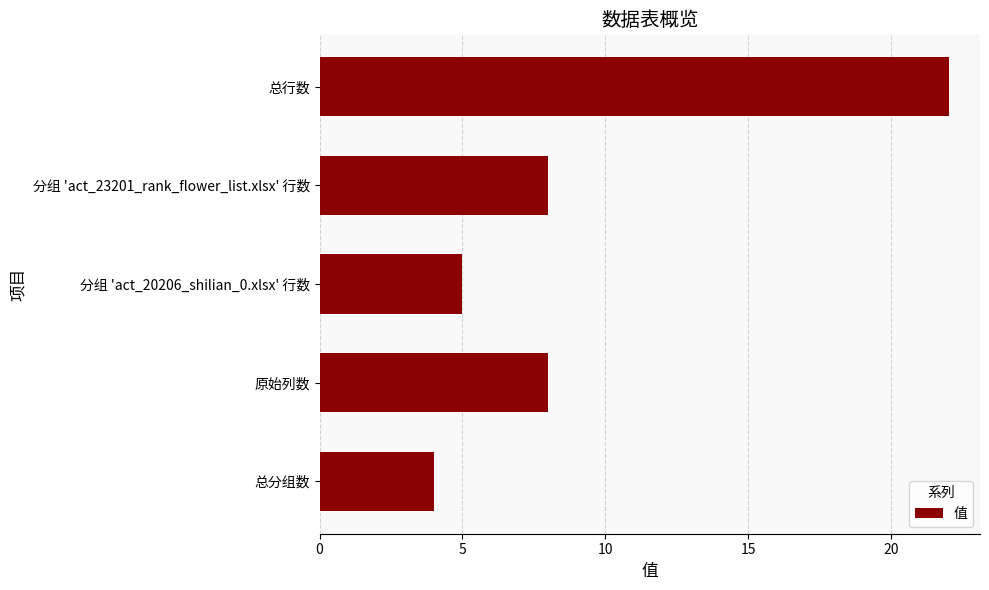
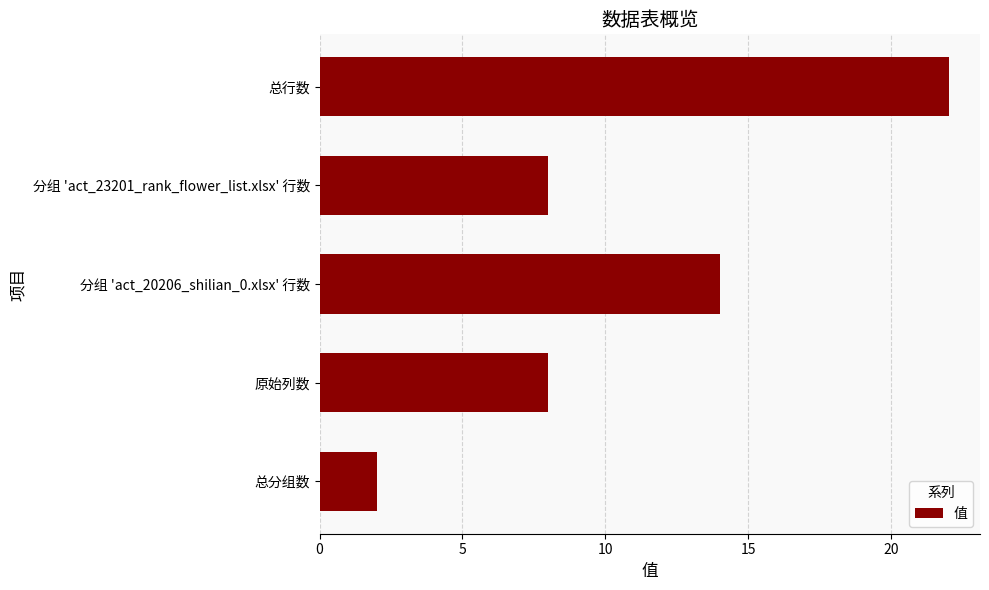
分组 'act_20206_shilian_0.xlsx' 行数: 5 -> 14
总分组数: 4 -> 2
